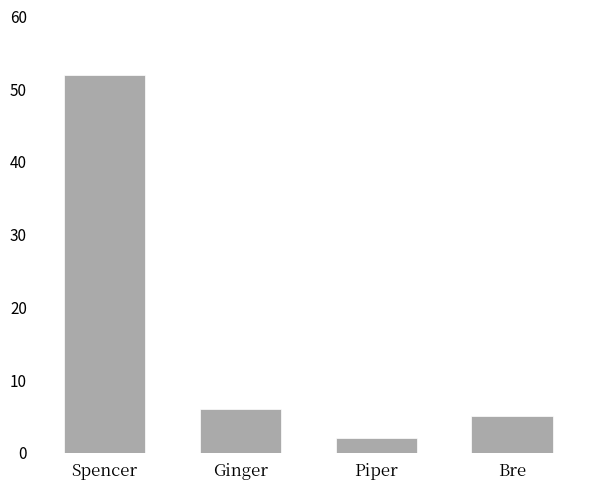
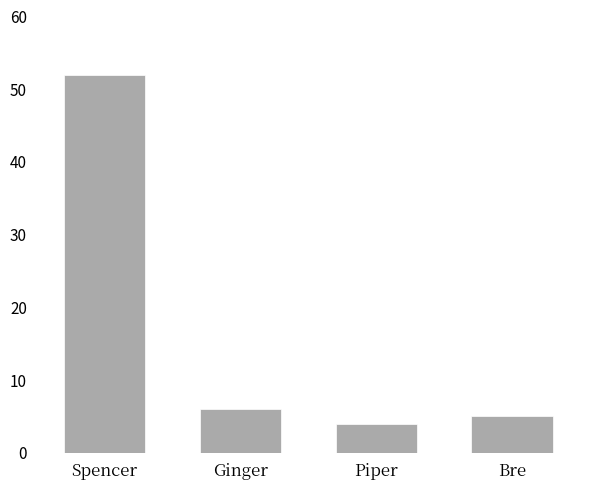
Piper: 2 -> 4
